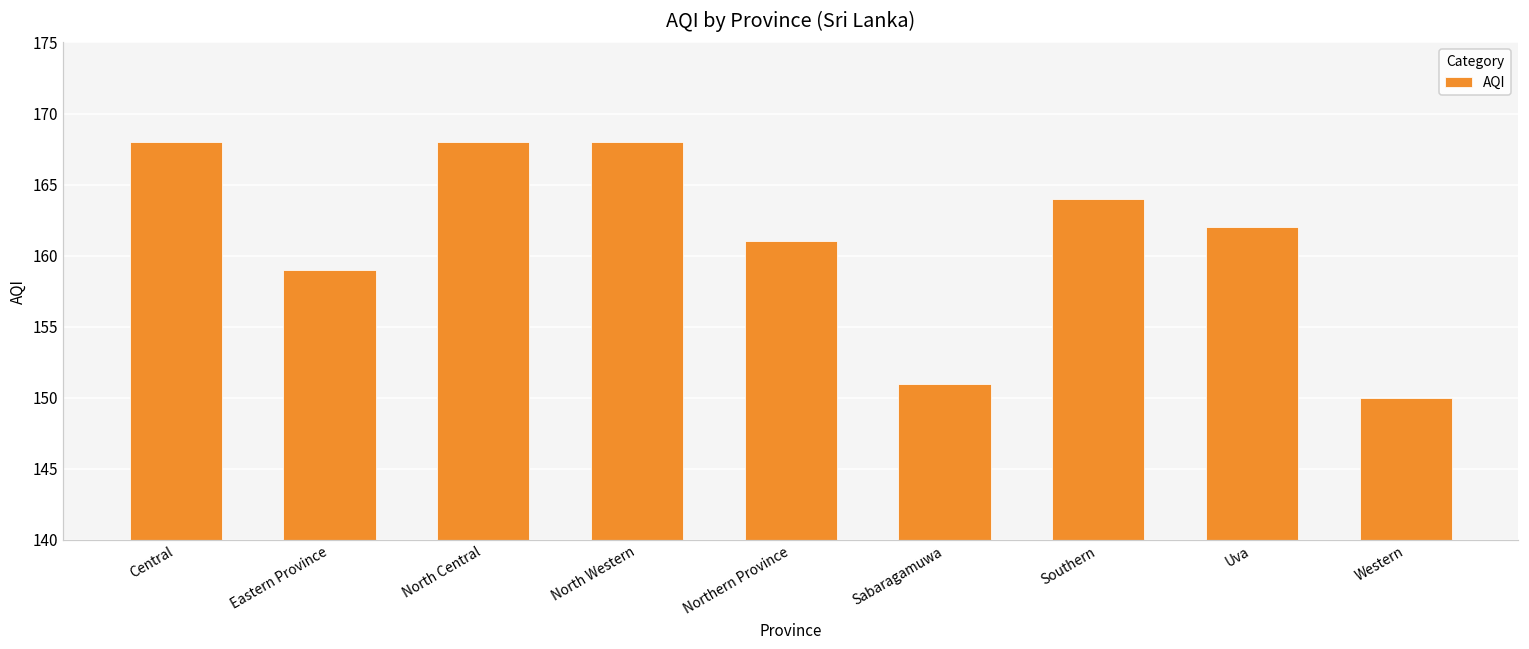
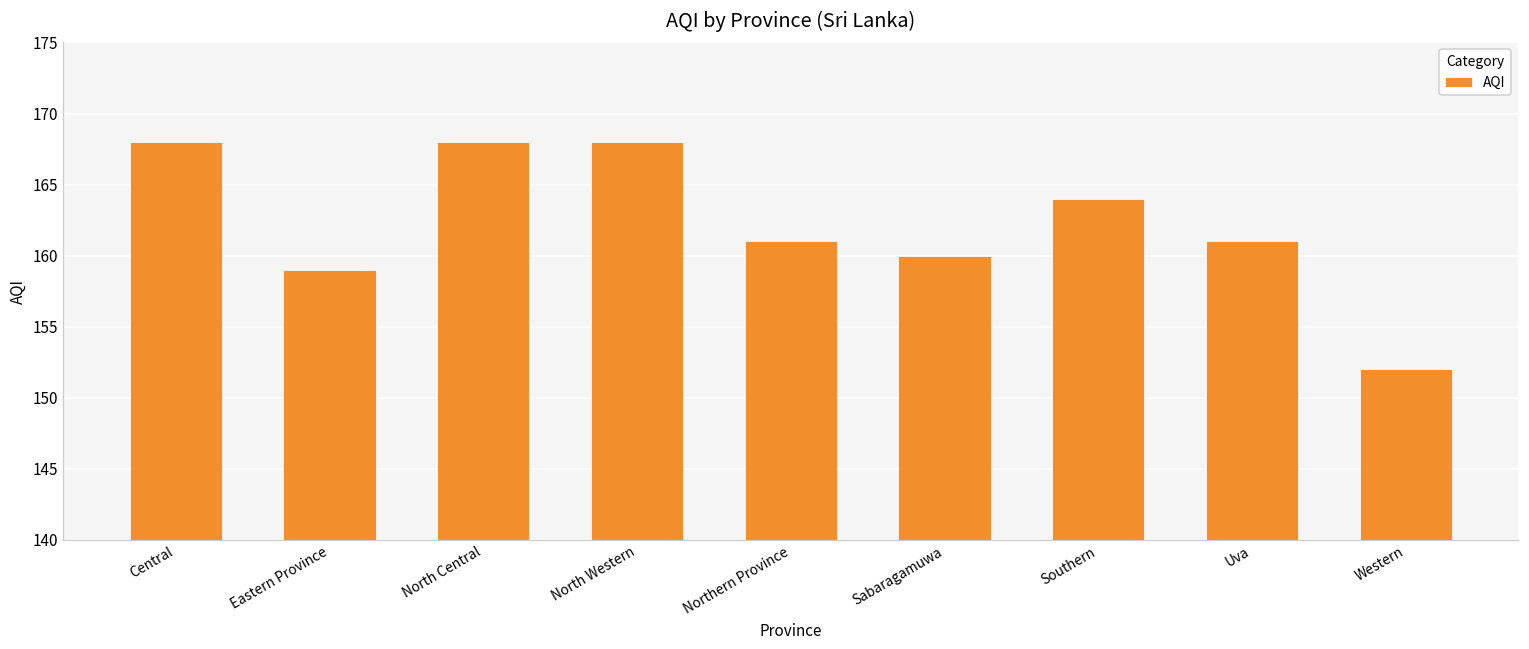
Sabaragamuwa: 151 -> 160
Uva: 162 -> 161
Western: 150 -> 152
